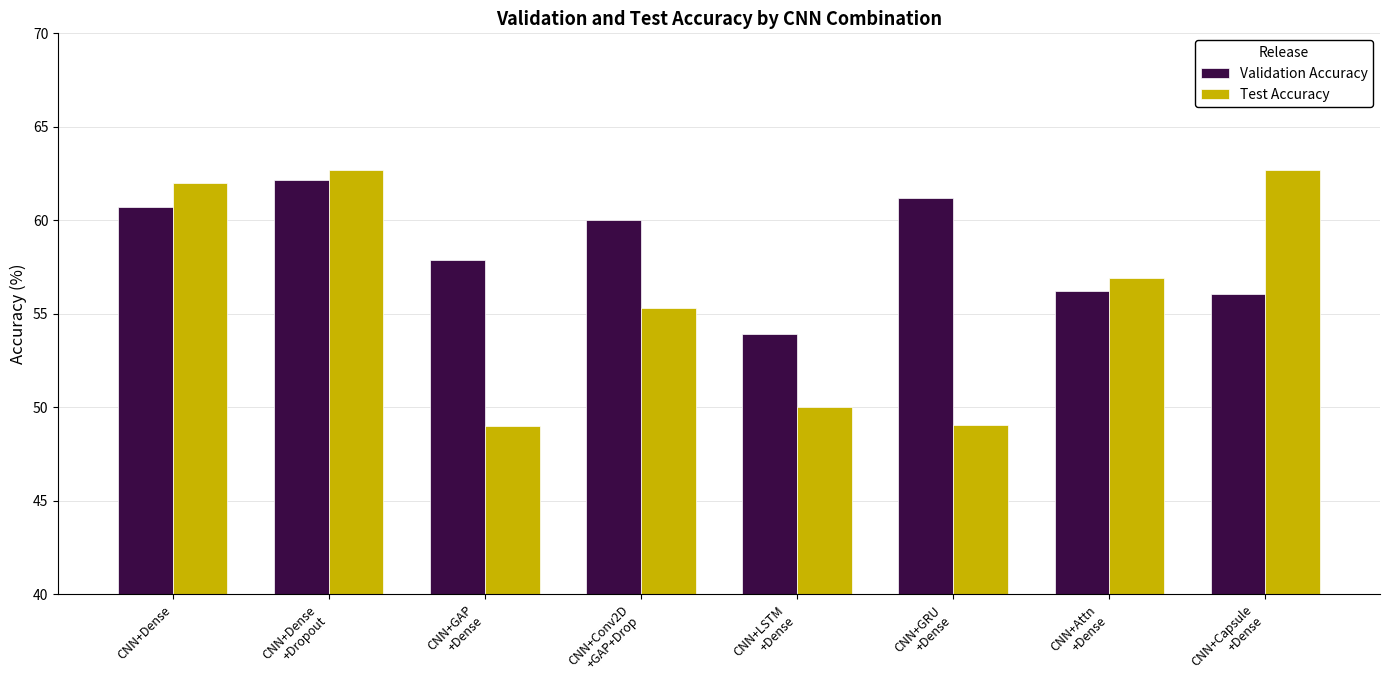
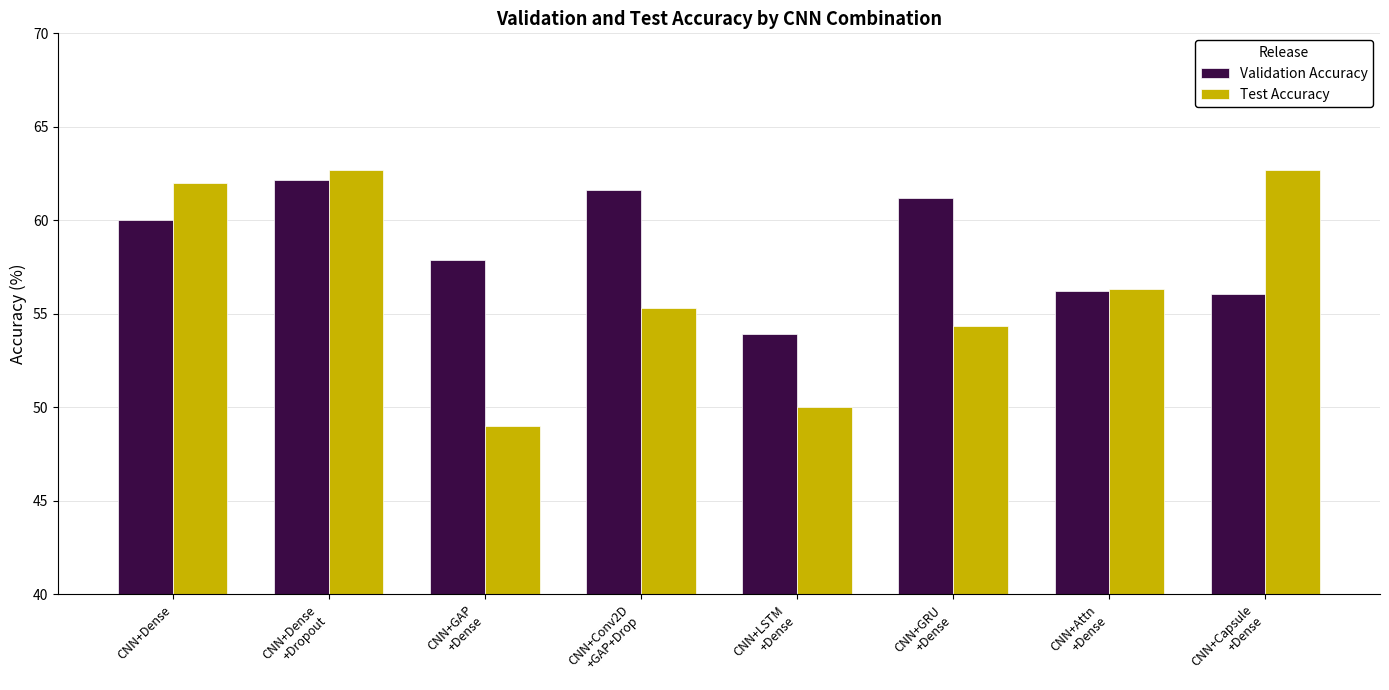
Validation Accuracy, CNN+Dense: 60.7 -> 60.0
Validation Accuracy, CNN+Conv2D +GAP+Drop: 60.0 -> 61.6
Test Accuracy, CNN+GRU +Dense: 49.1 -> 54.3
Test Accuracy, CNN+Attn +Dense: 56.9 -> 56.3
